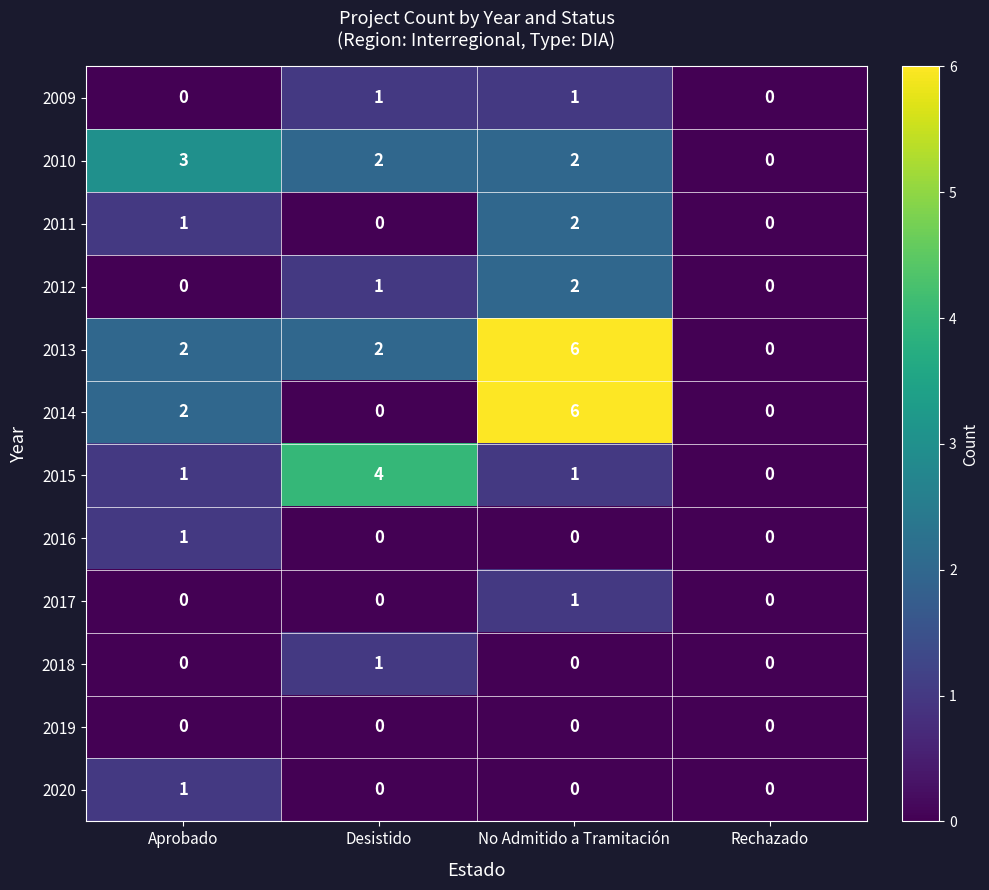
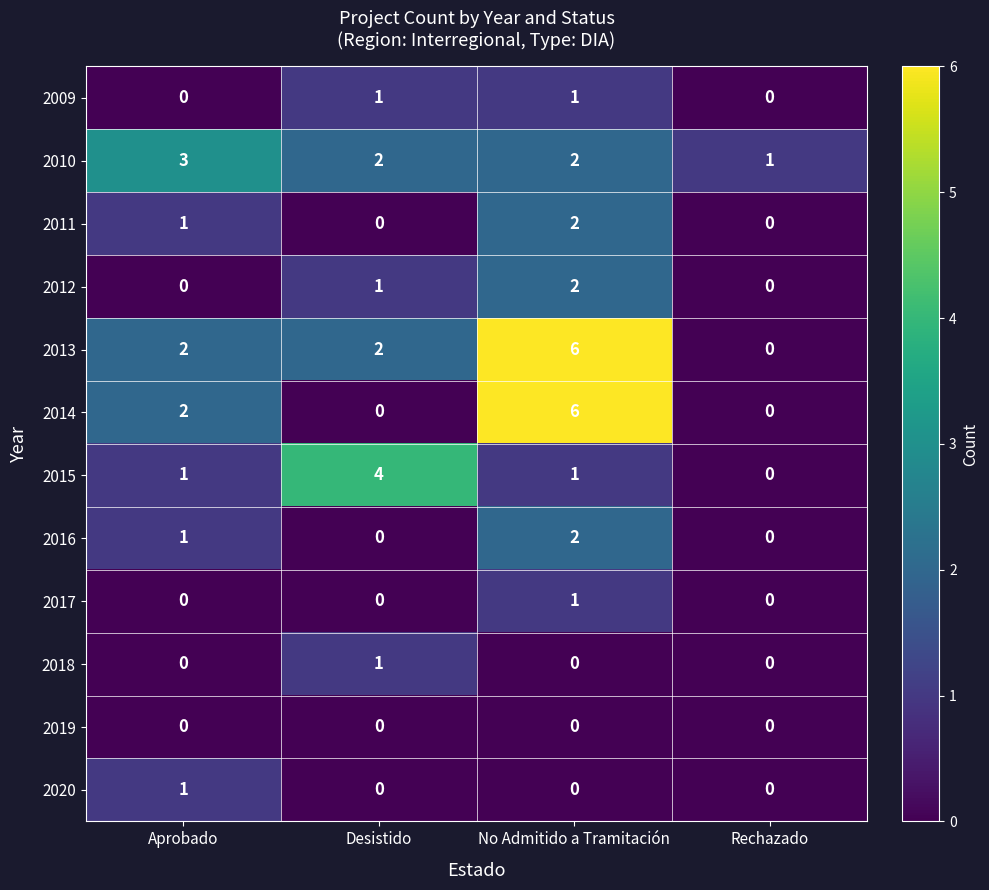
2010, Rechazado: 0 -> 1
2016, No Admitido a Tramitación: 0 -> 2
